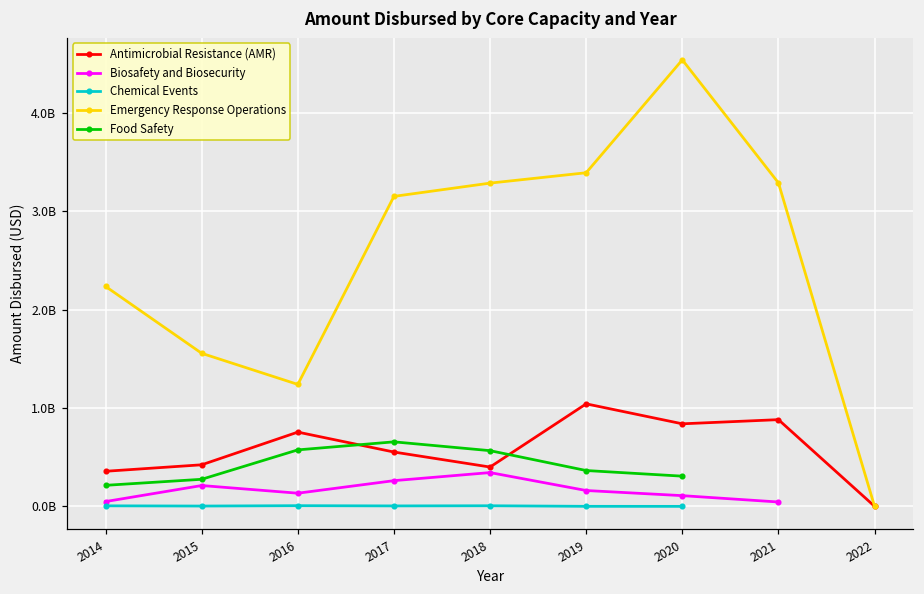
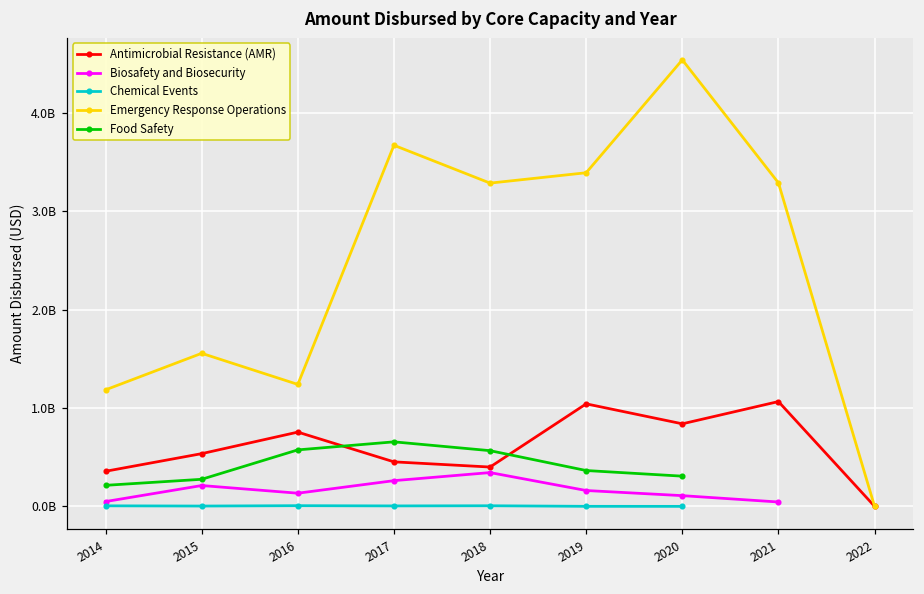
Emergency Response Operations, 2014: 2200000000 -> 1200000000
Antimicrobial Resistance (AMR), 2015: 400000000 -> 500000000
Antimicrobial Resistance (AMR), 2017: 600000000 -> 500000000
Emergency Response Operations, 2017: 3100000000 -> 3700000000
Antimicrobial Resistance (AMR), 2021: 900000000 -> 1100000000
